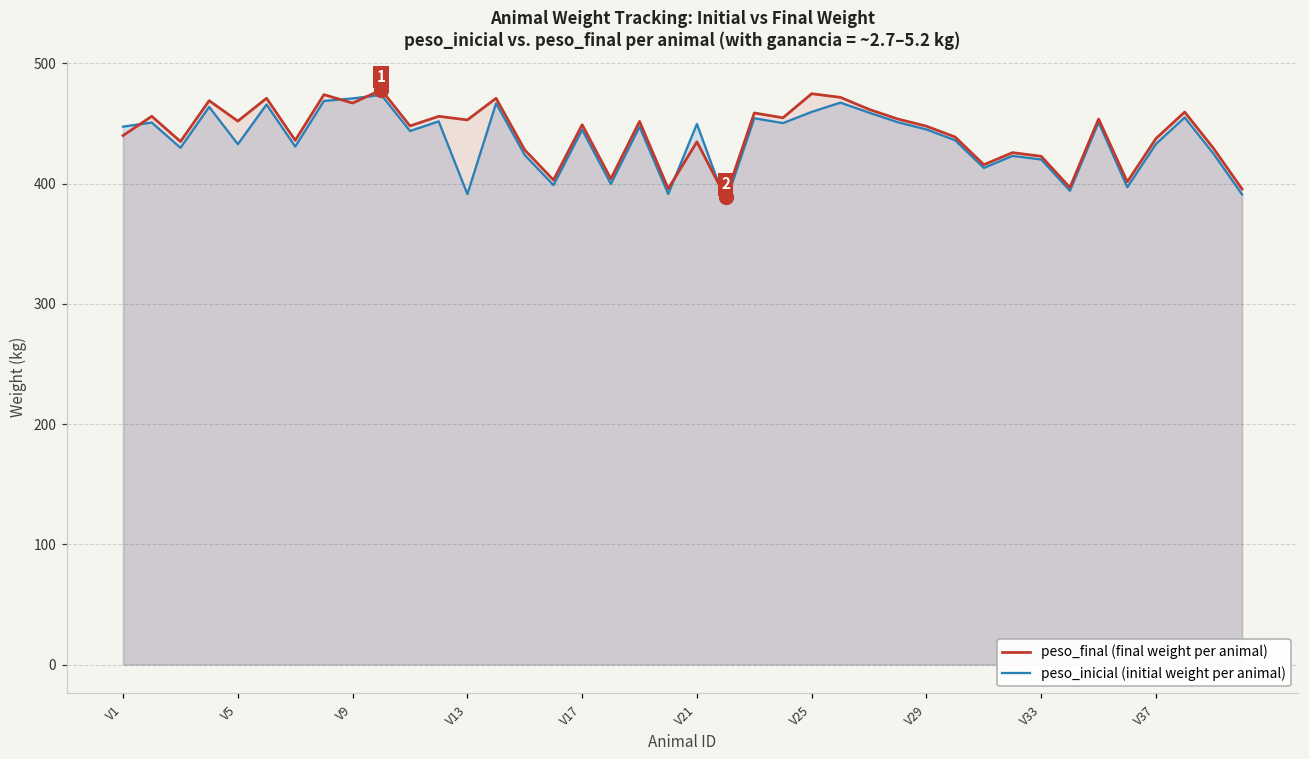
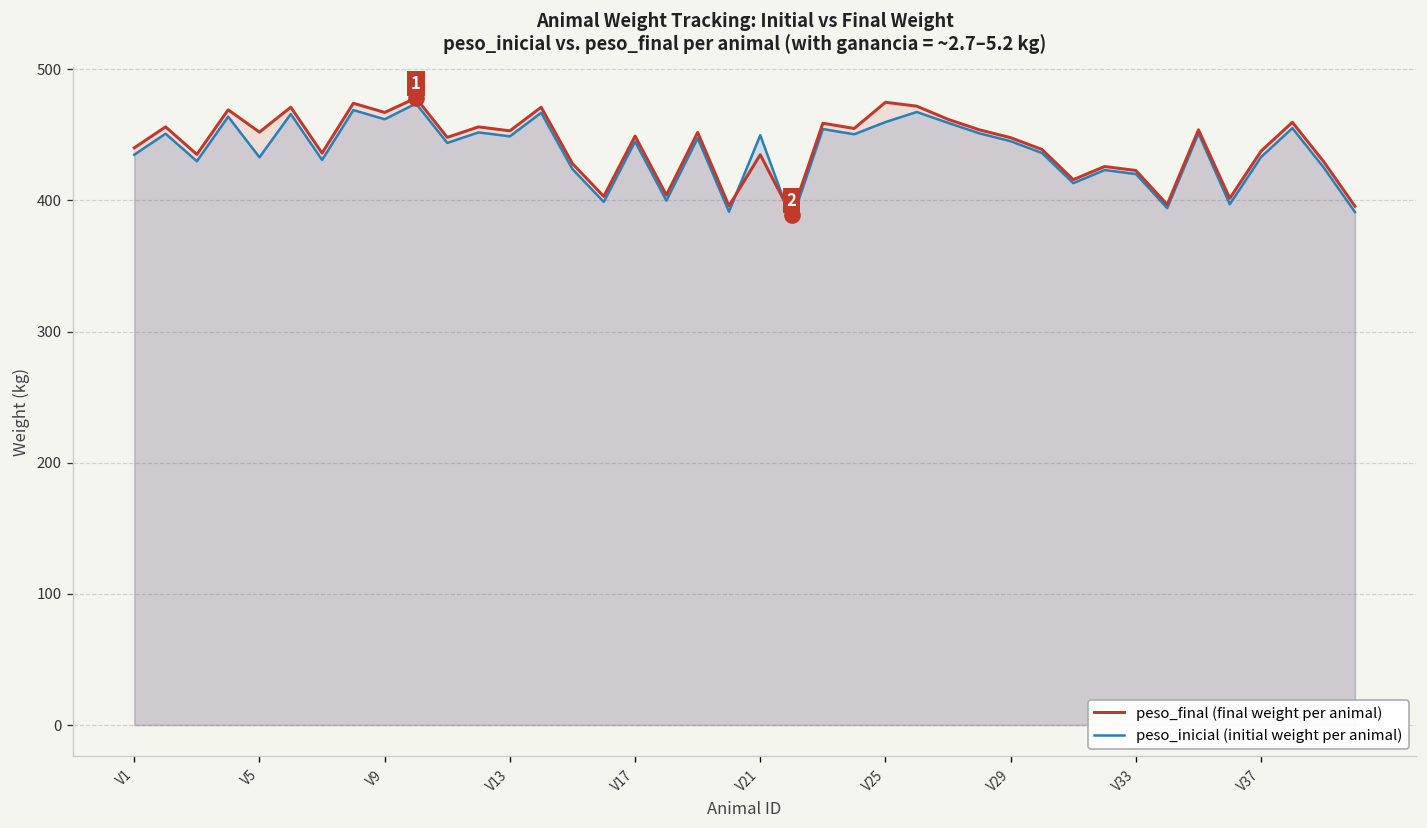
peso_inicial (initial weight per animal), V1: 447 -> 435
peso_inicial (initial weight per animal), V9: 471 -> 462
peso_inicial (initial weight per animal), V13: 391 -> 449
